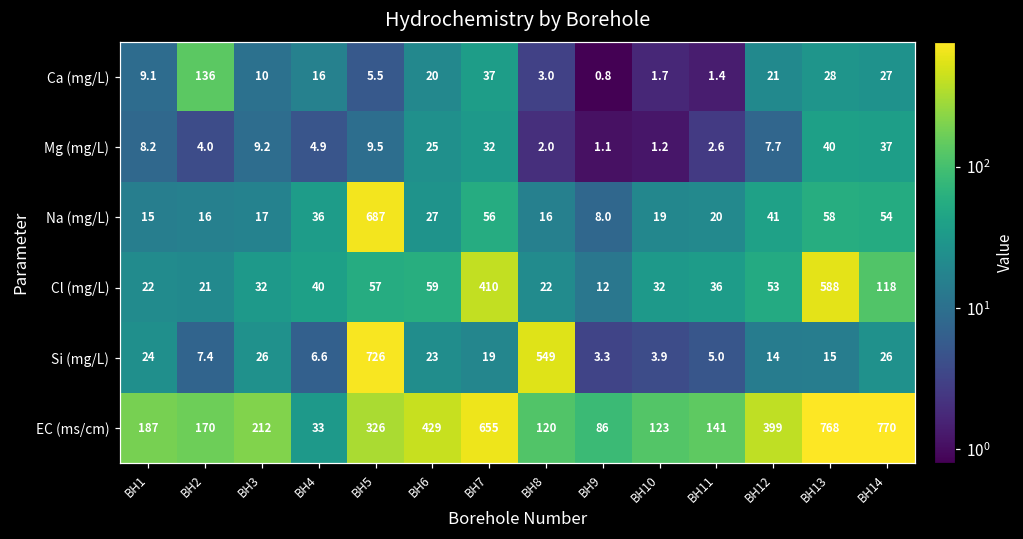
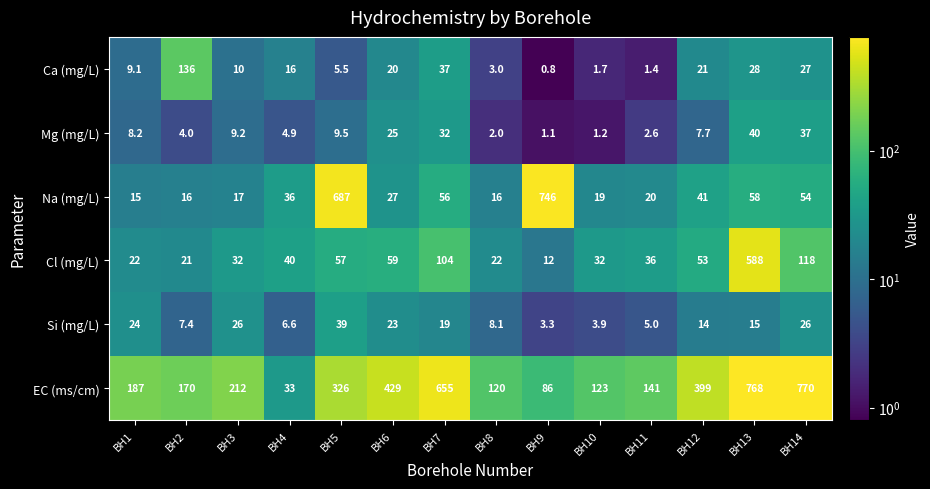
Na (mg/L), BH9: 8.0 -> 746
Cl (mg/L), BH7: 410 -> 104
Si (mg/L), BH5: 726 -> 39
Si (mg/L), BH8: 549 -> 8.1
